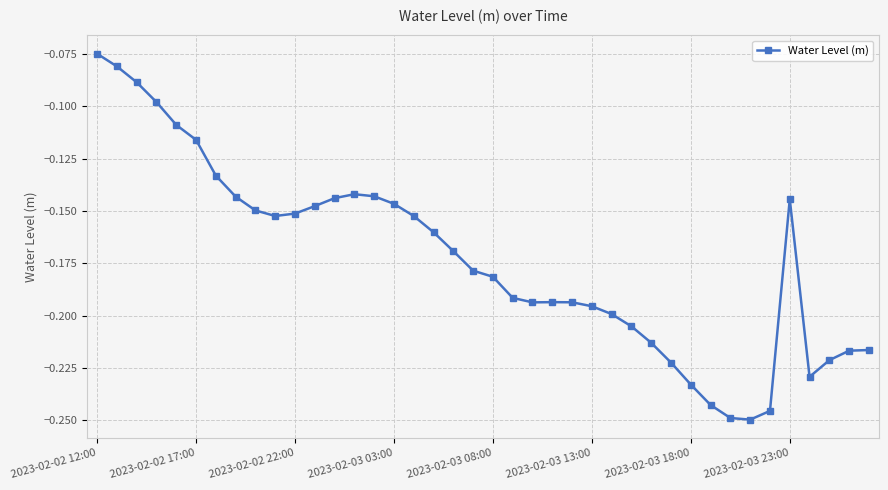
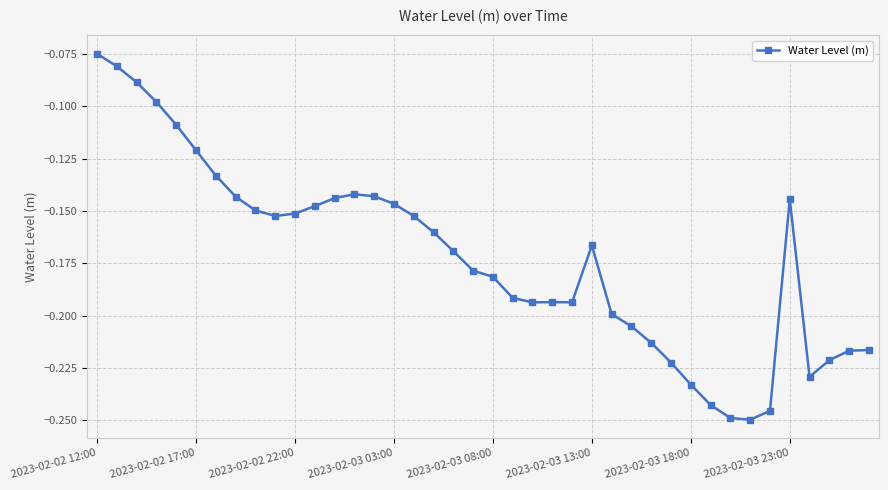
2023-02-02 17:00: -0.116 -> -0.121
2023-02-03 13:00: -0.196 -> -0.167
